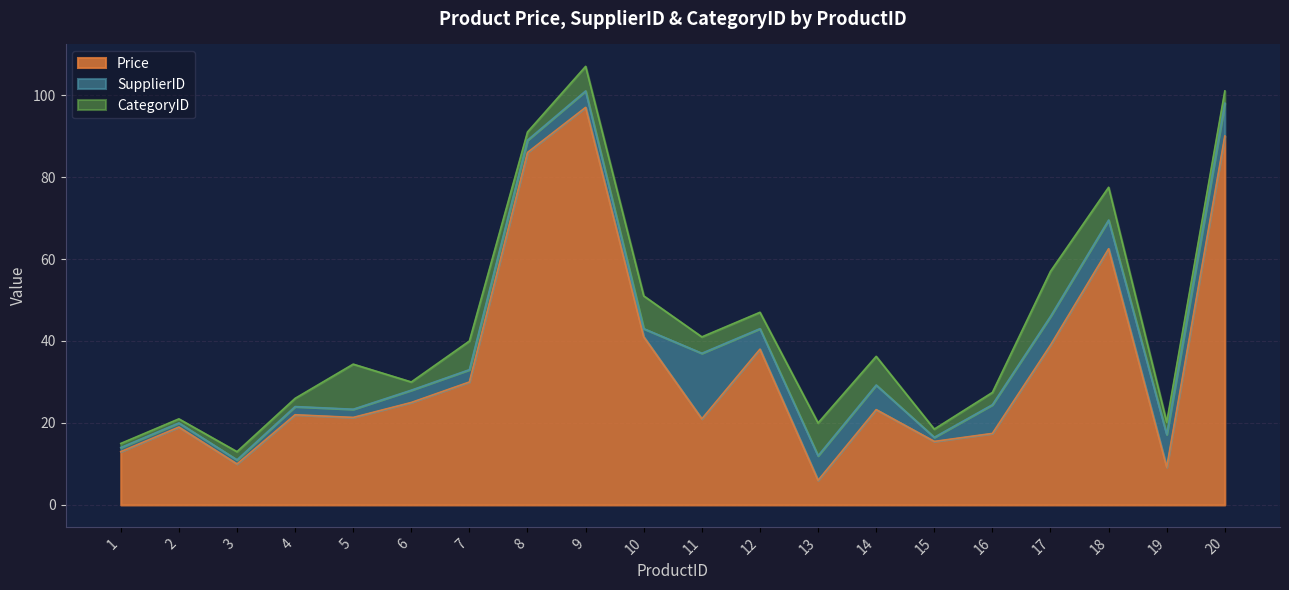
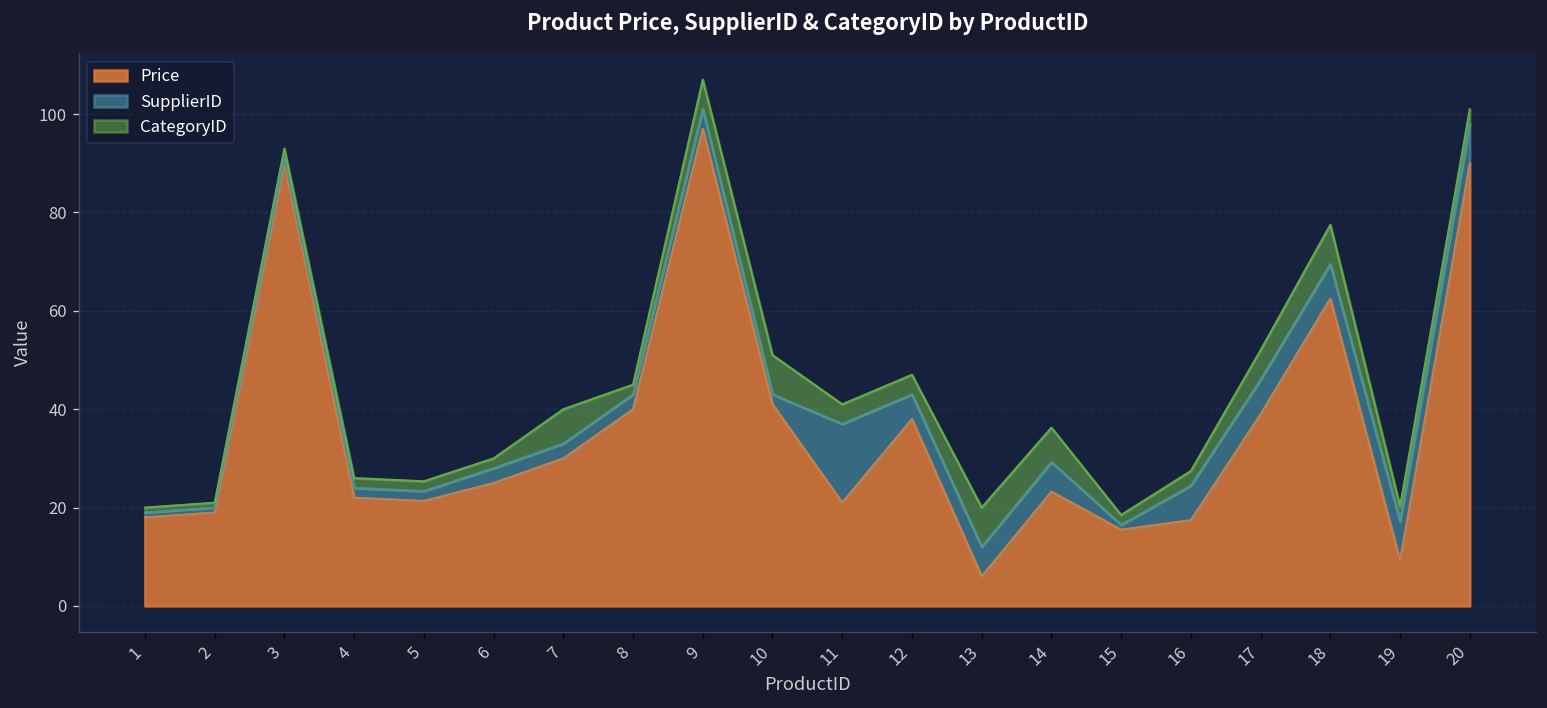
Price, 1: 13 -> 18
Price, 3: 10 -> 90
CategoryID, 5: 11 -> 2
Price, 8: 86 -> 40
CategoryID, 17: 11 -> 6
